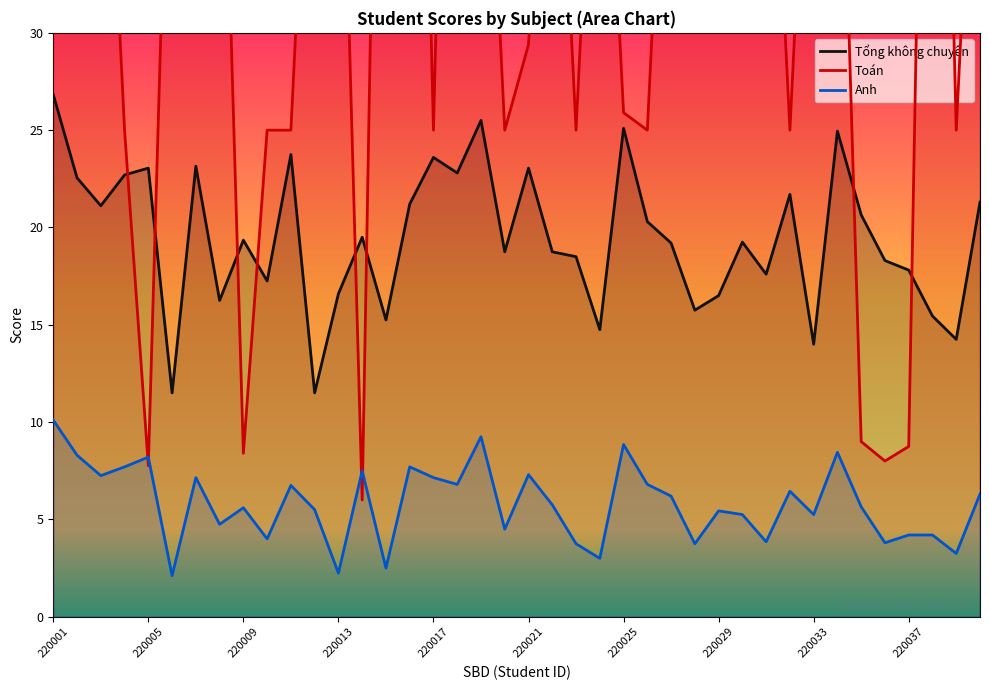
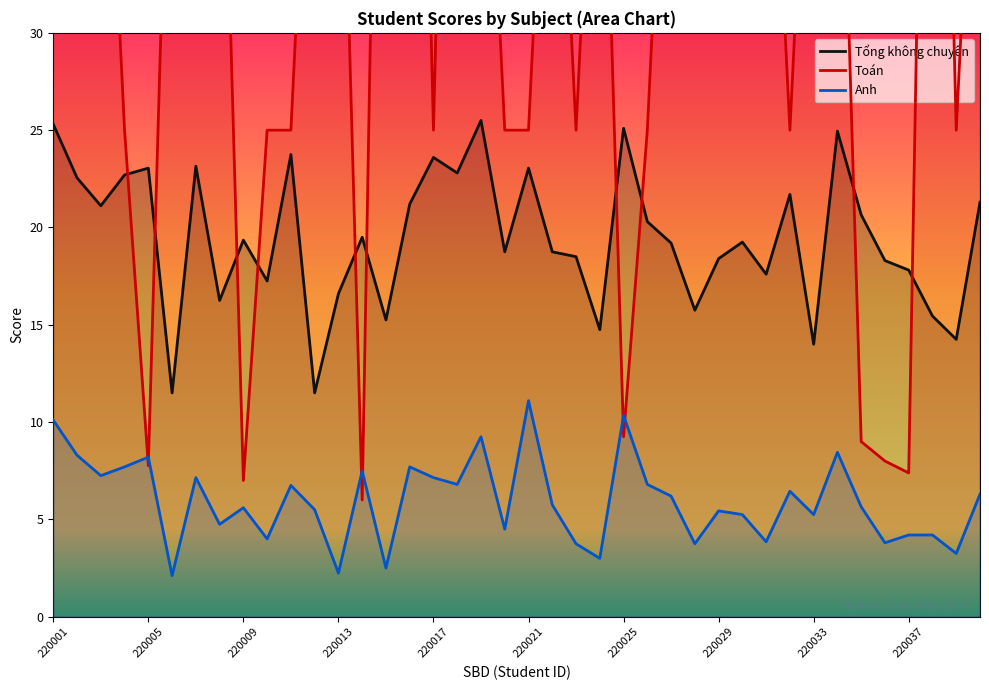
Tổng không chuyên, 220001: 26.8 -> 25.3
Toán, 220009: 8.4 -> 7.0
Toán, 220021: 29.4 -> 25.0
Anh, 220021: 7.3 -> 11.1
Toán, 220025: 25.9 -> 9.3
Anh, 220025: 8.9 -> 10.4
Tổng không chuyên, 220029: 16.5 -> 18.4
Toán, 220037: 8.8 -> 7.4
